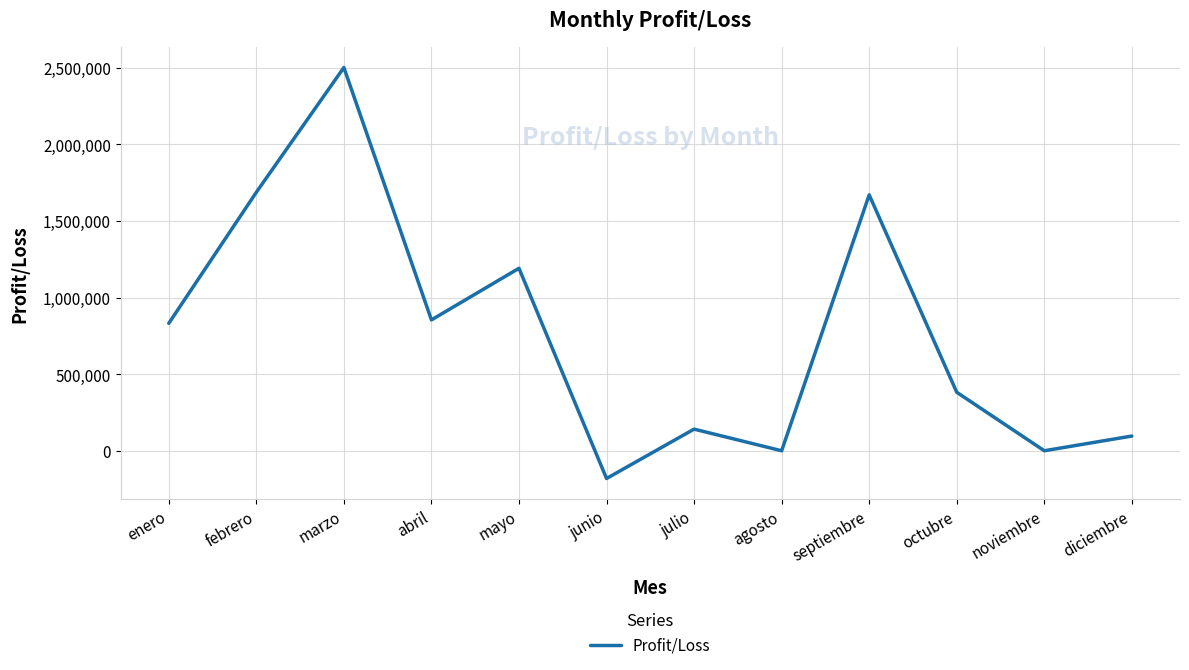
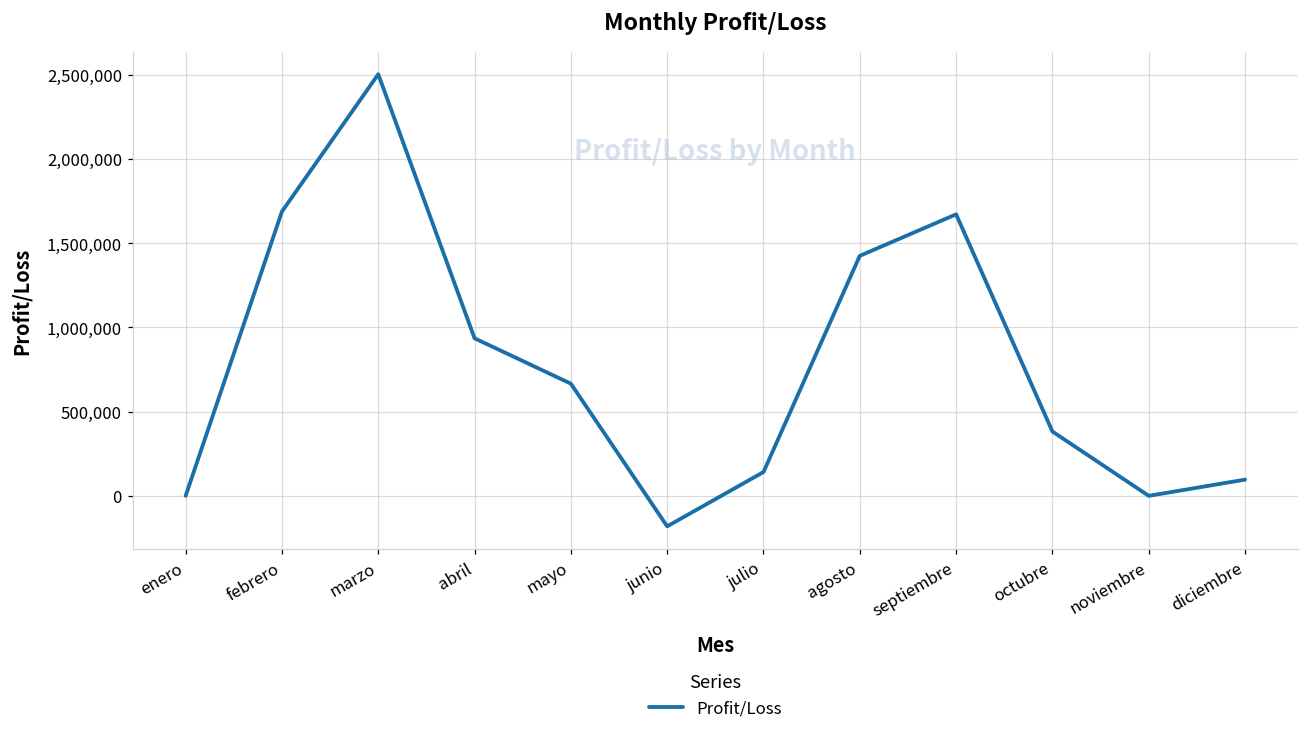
enero: 830,000 -> 0
abril: 850,000 -> 940,000
mayo: 1,190,000 -> 670,000
agosto: 0 -> 1,420,000
